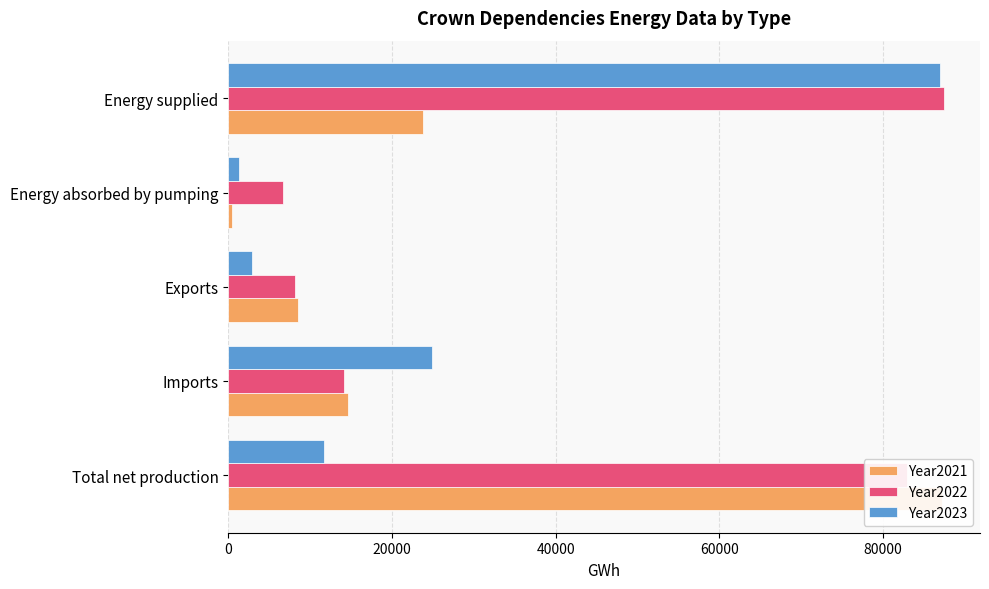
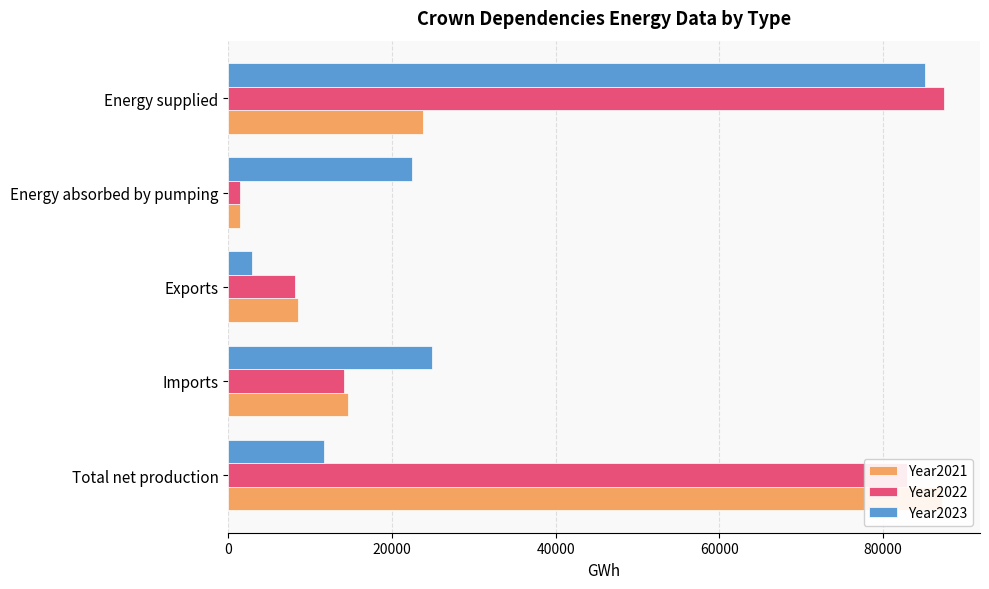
Year2023, Energy supplied: 87000 -> 85000
Year2023, Energy absorbed by pumping: 1000 -> 22000
Year2022, Energy absorbed by pumping: 7000 -> 1000
Year2021, Energy absorbed by pumping: 0 -> 1000
